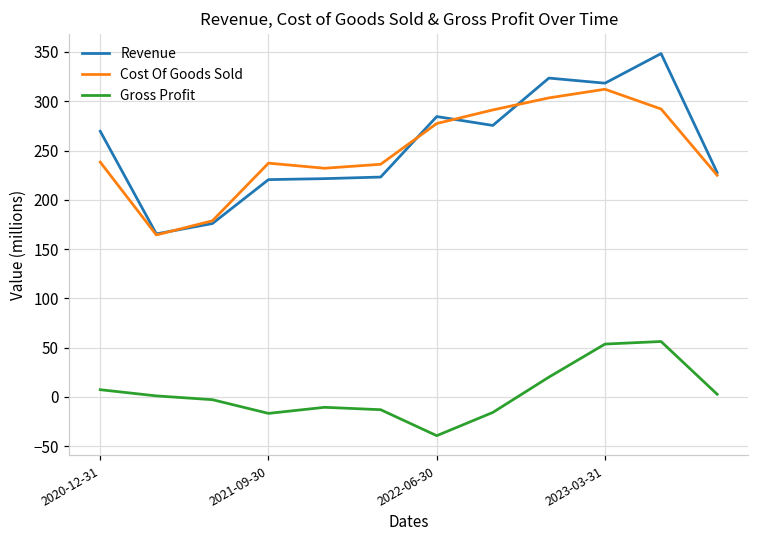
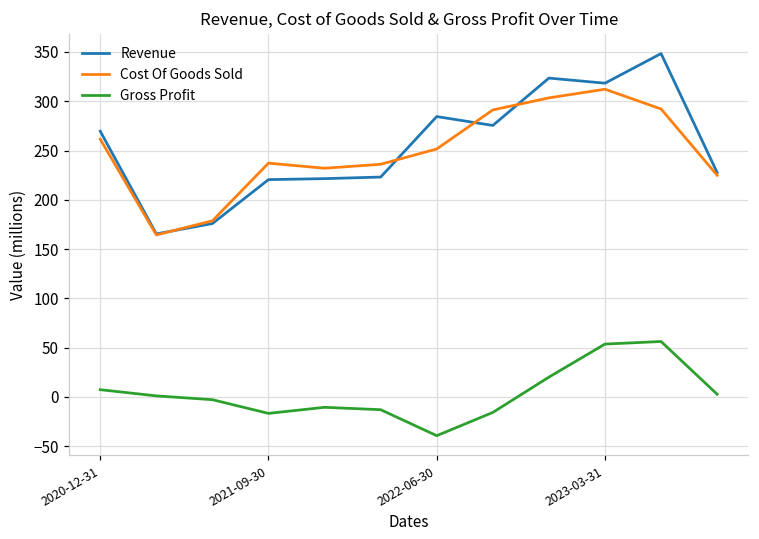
Cost Of Goods Sold, 2020-12-31: 240 -> 260
Cost Of Goods Sold, 2022-06-30: 280 -> 250
